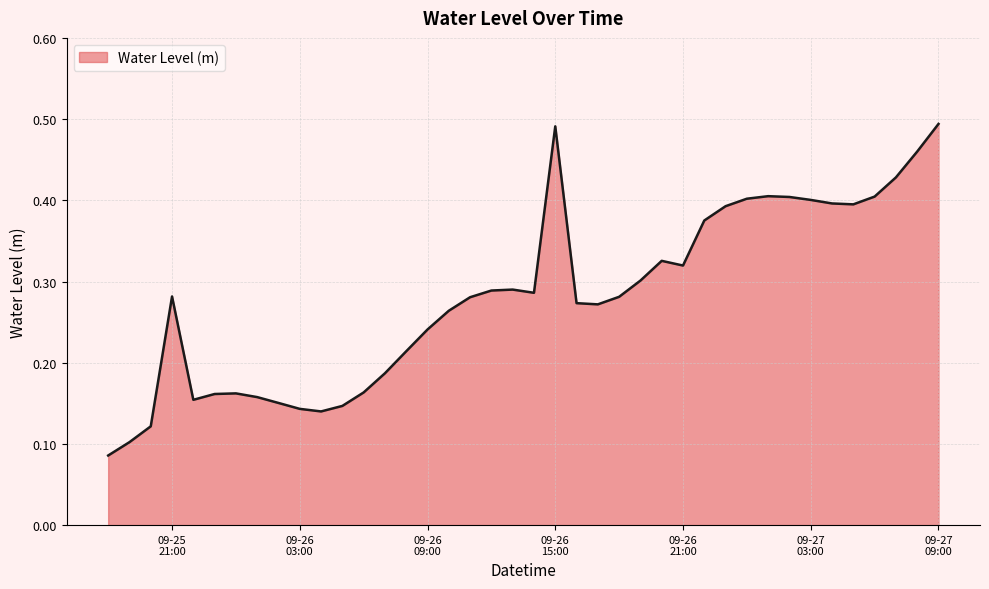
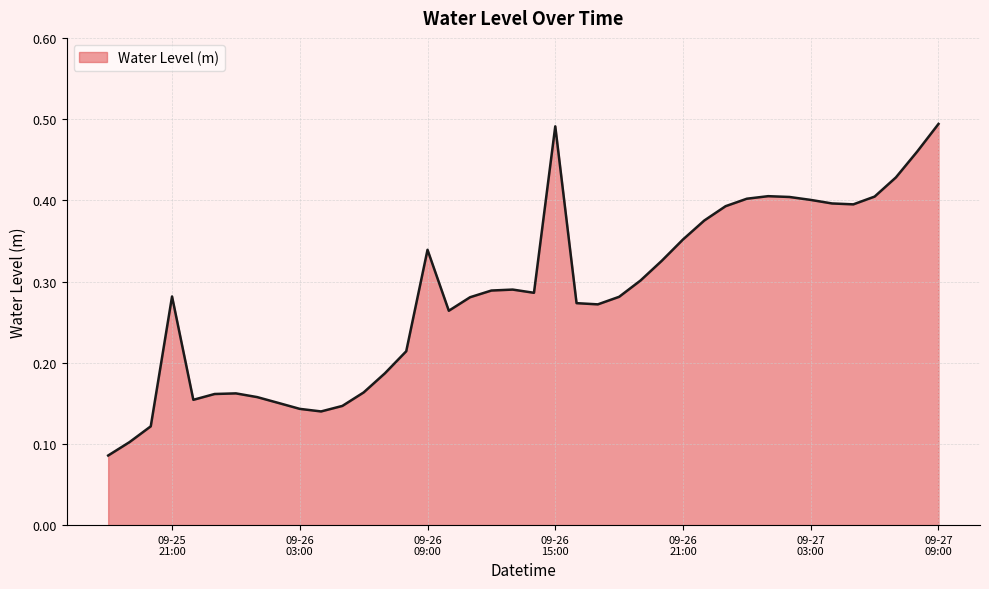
09-26 09:00: 0.24 -> 0.34
09-26 21:00: 0.32 -> 0.35
